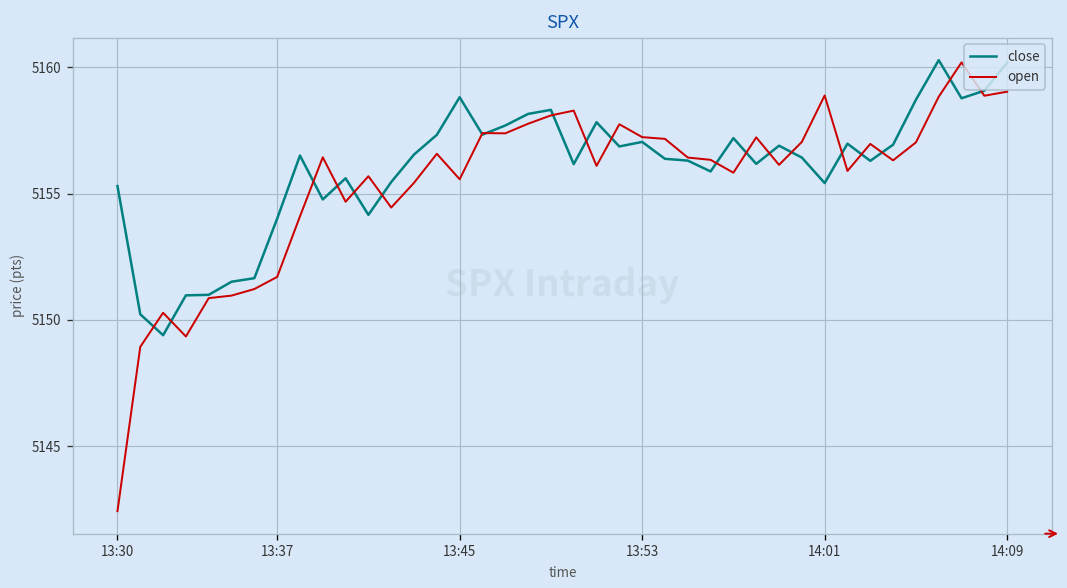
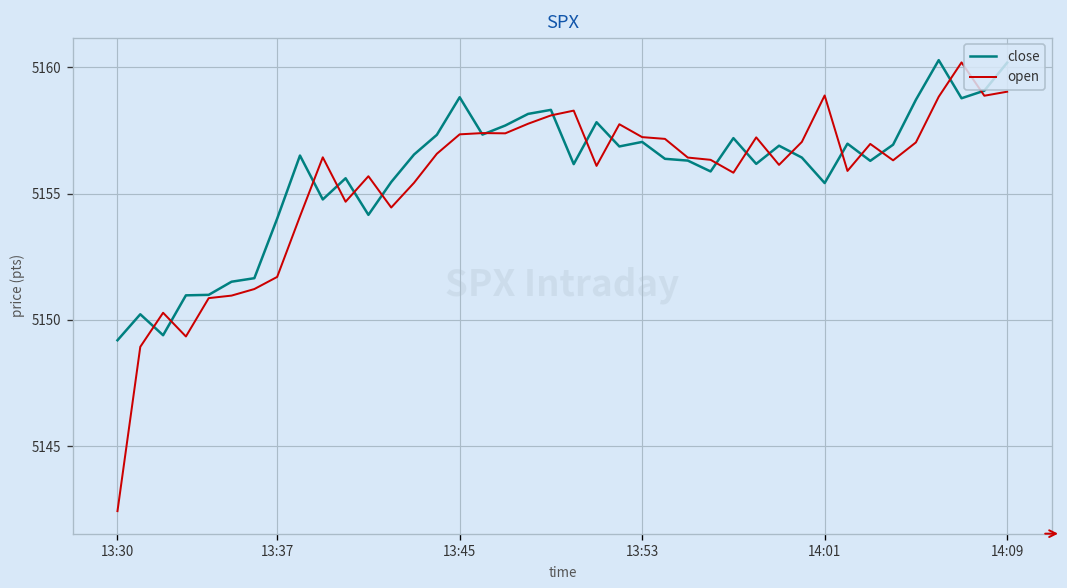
close, 13:30: 5155.3 -> 5149.2
open, 13:45: 5155.6 -> 5157.4
